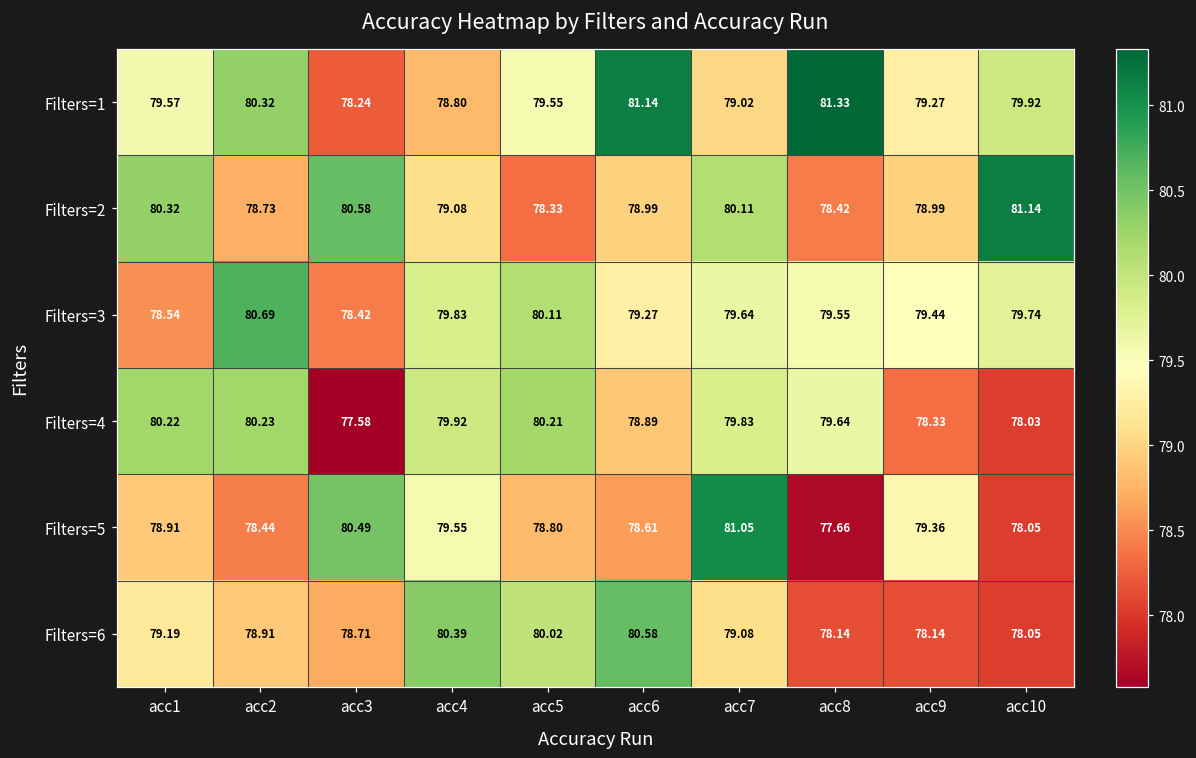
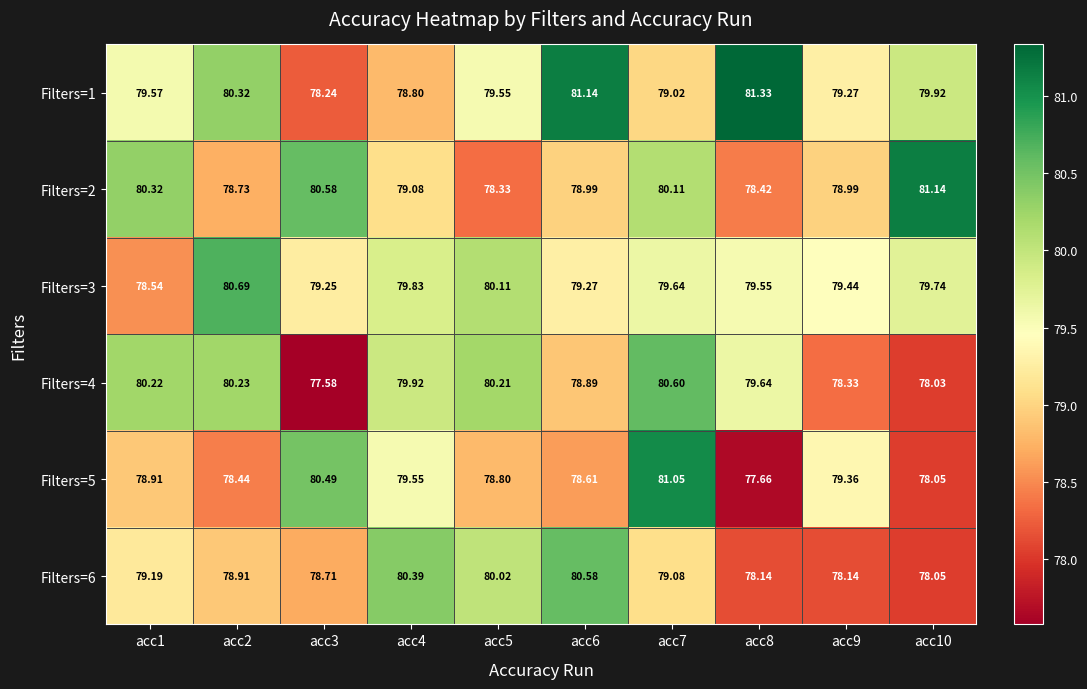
Filters=3, acc3: 78.42 -> 79.25
Filters=4, acc7: 79.83 -> 80.60
